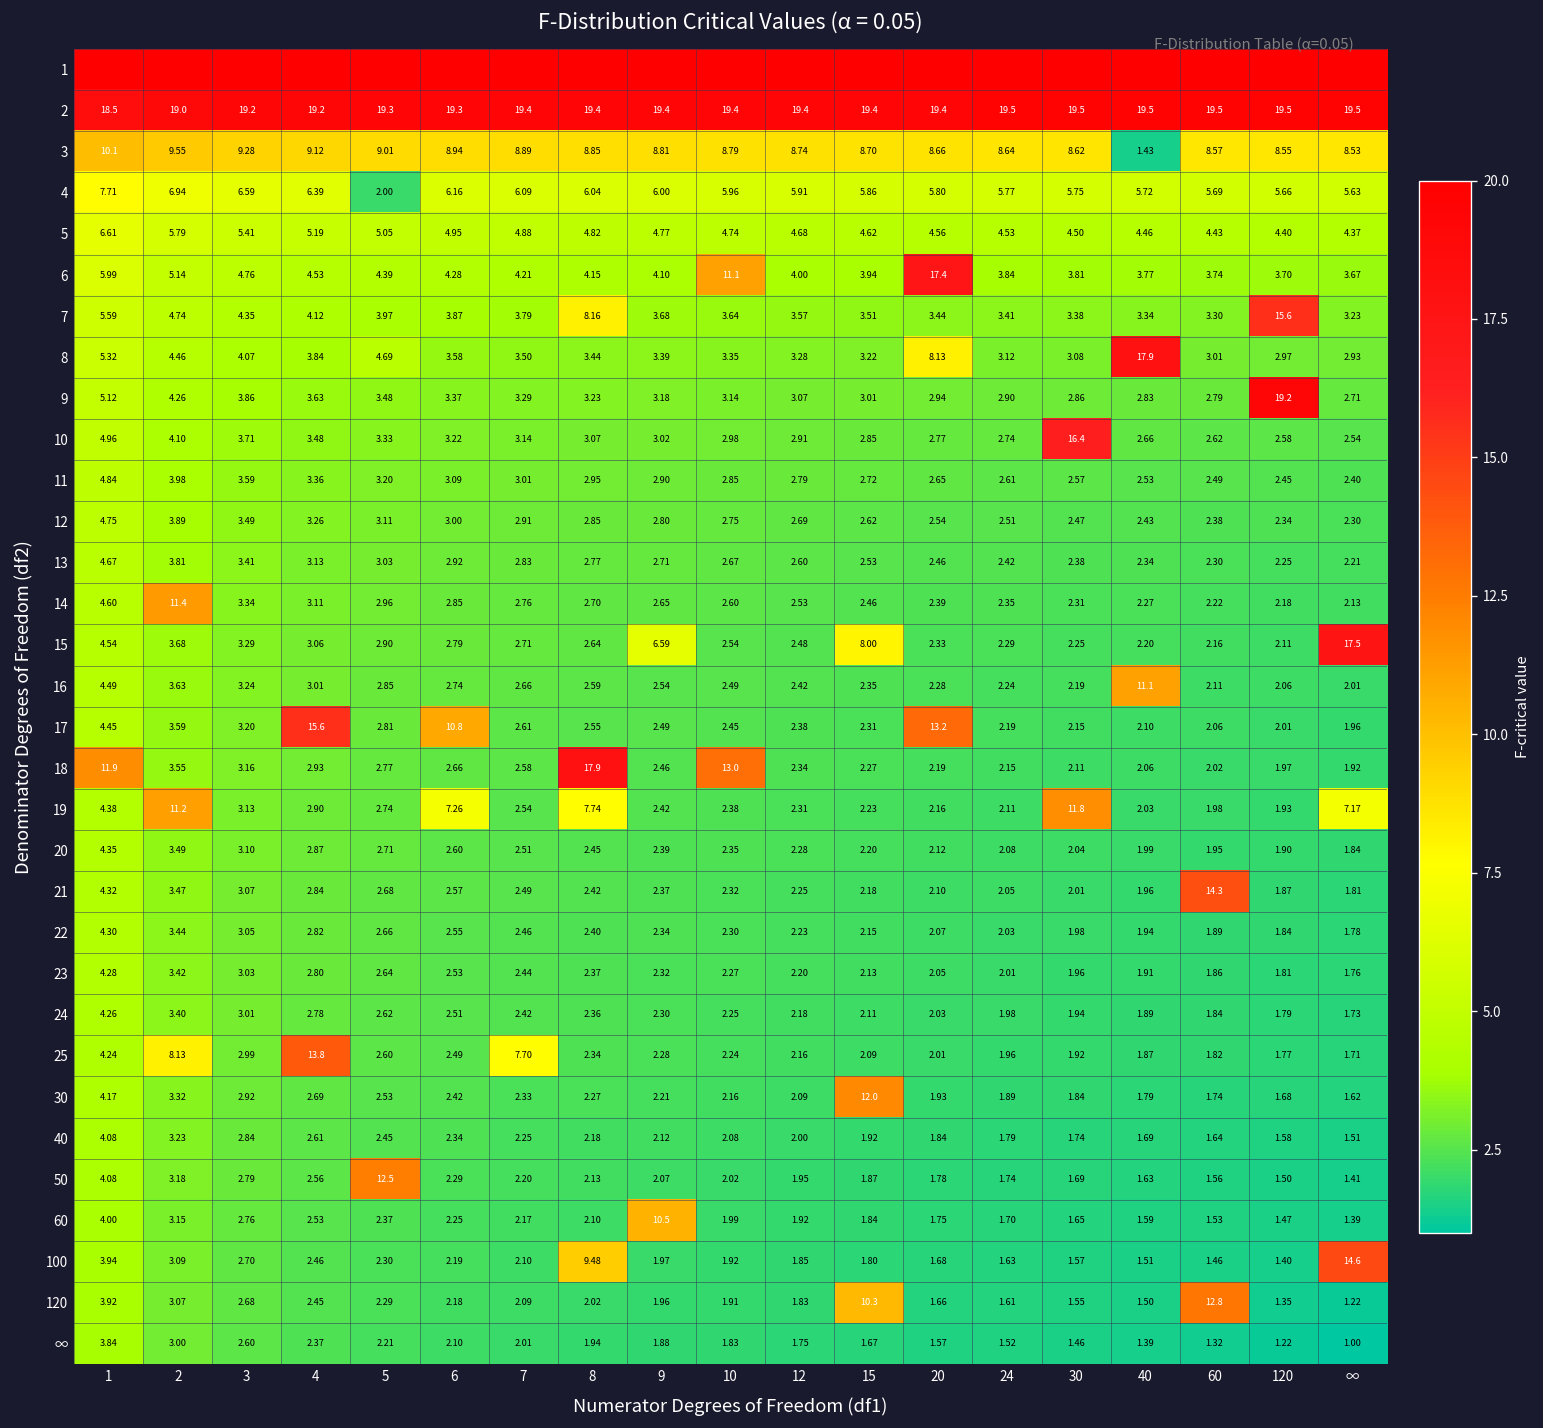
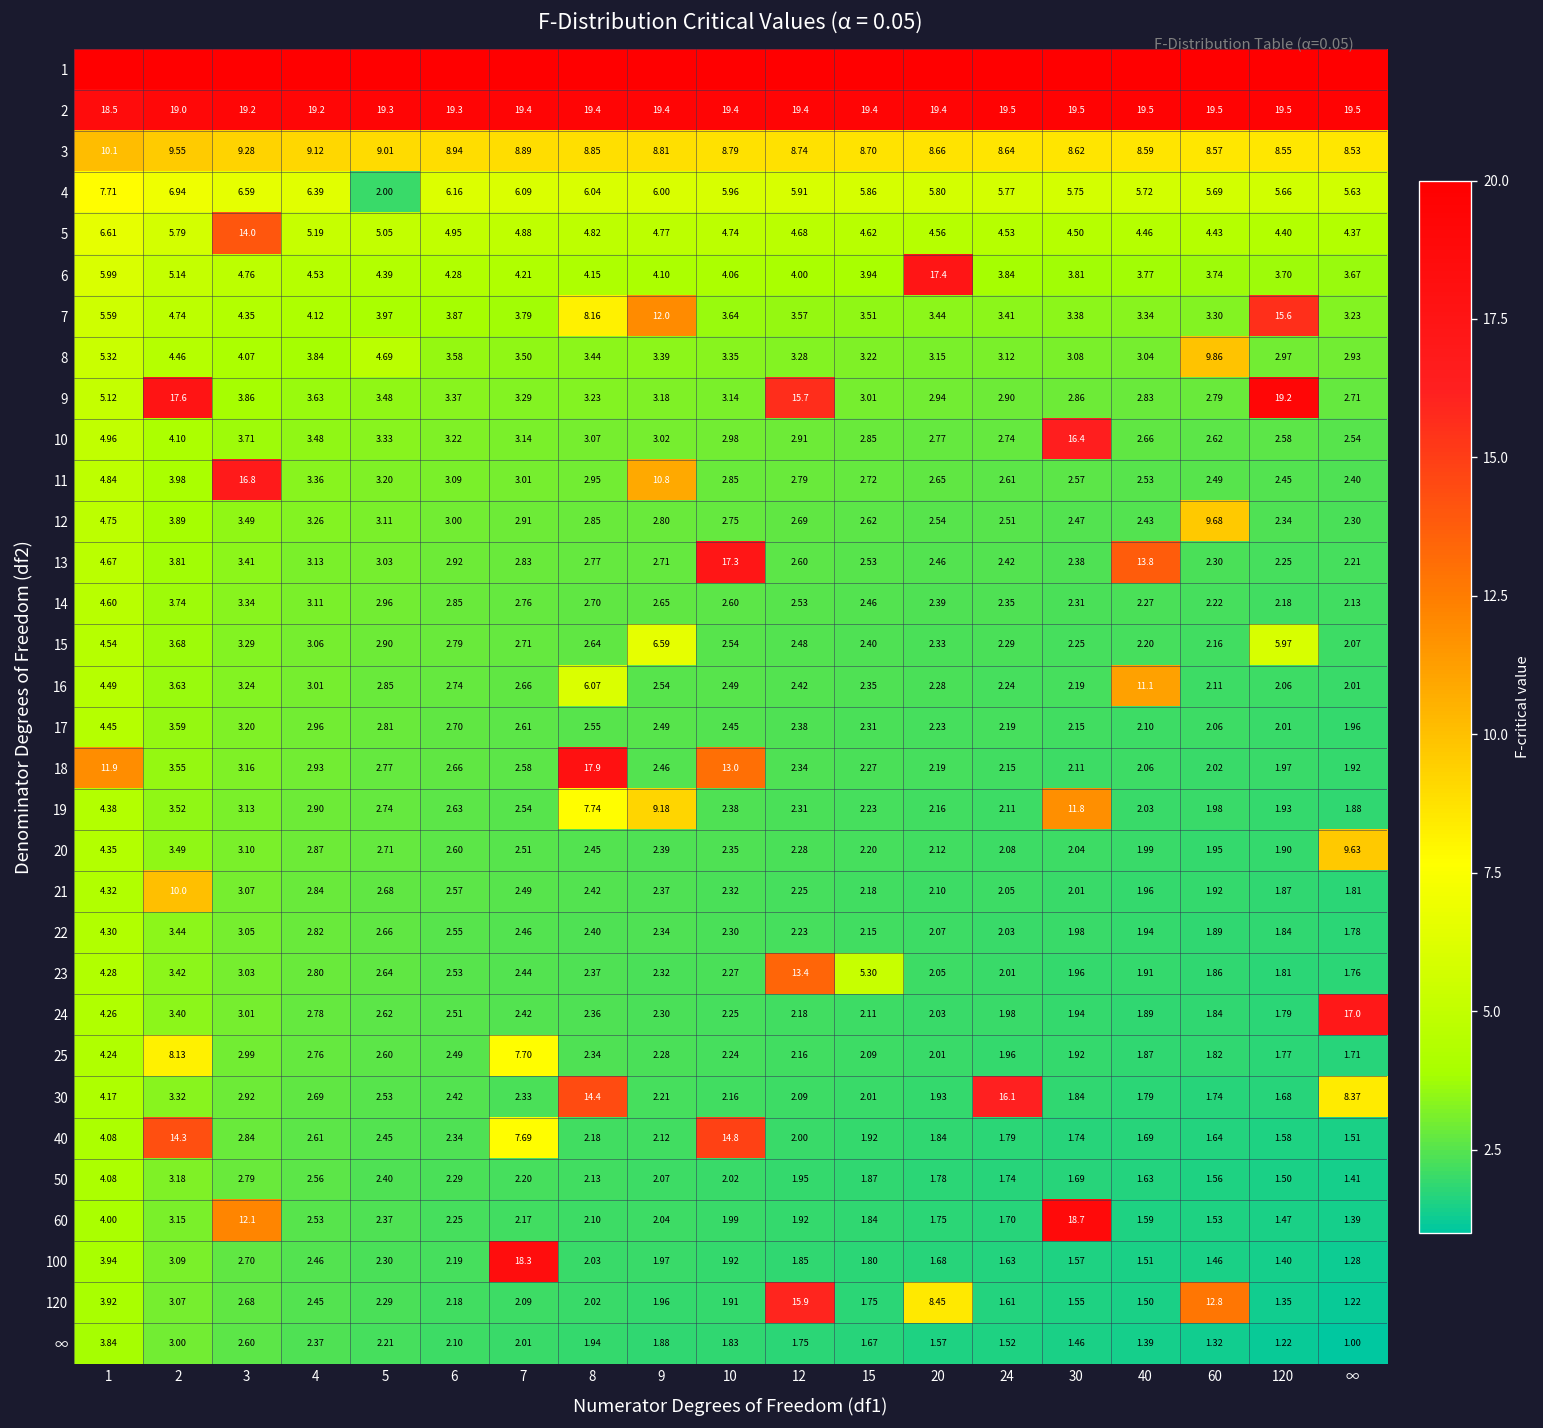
3, 40: 1.43 -> 8.59
5, 3: 5.41 -> 14.0
6, 10: 11.1 -> 4.06
7, 9: 3.68 -> 12.0
8, 20: 8.13 -> 3.15
8, 40: 17.9 -> 3.04
8, 60: 3.01 -> 9.86
9, 2: 4.26 -> 17.6
9, 12: 3.07 -> 15.7
11, 3: 3.59 -> 16.8
11, 9: 2.90 -> 10.8
12, 60: 2.38 -> 9.68
13, 10: 2.67 -> 17.3
13, 40: 2.34 -> 13.8
14, 2: 11.4 -> 3.74
15, 15: 8.00 -> 2.40
15, 120: 2.11 -> 5.97
15, ∞: 17.5 -> 2.07
16, 8: 2.59 -> 6.07
17, 4: 15.6 -> 2.96
17, 6: 10.8 -> 2.70
17, 20: 13.2 -> 2.23
19, 2: 11.2 -> 3.52
19, 6: 7.26 -> 2.63
19, 9: 2.42 -> 9.18
19, ∞: 7.17 -> 1.88
20, ∞: 1.84 -> 9.63
21, 2: 3.47 -> 10.0
21, 60: 14.3 -> 1.92
23, 12: 2.20 -> 13.4
23, 15: 2.13 -> 5.30
24, ∞: 1.73 -> 17.0
25, 4: 13.8 -> 2.76
30, 8: 2.27 -> 14.4
30, 15: 12.0 -> 2.01
30, 24: 1.89 -> 16.1
30, ∞: 1.62 -> 8.37
40, 2: 3.23 -> 14.3
40, 7: 2.25 -> 7.69
40, 10: 2.08 -> 14.8
50, 5: 12.5 -> 2.40
60, 3: 2.76 -> 12.1
60, 9: 10.5 -> 2.04
60, 30: 1.65 -> 18.7
100, 7: 2.10 -> 18.3
100, 8: 9.48 -> 2.03
100, ∞: 14.6 -> 1.28
120, 12: 1.83 -> 15.9
120, 15: 10.3 -> 1.75
120, 20: 1.66 -> 8.45
